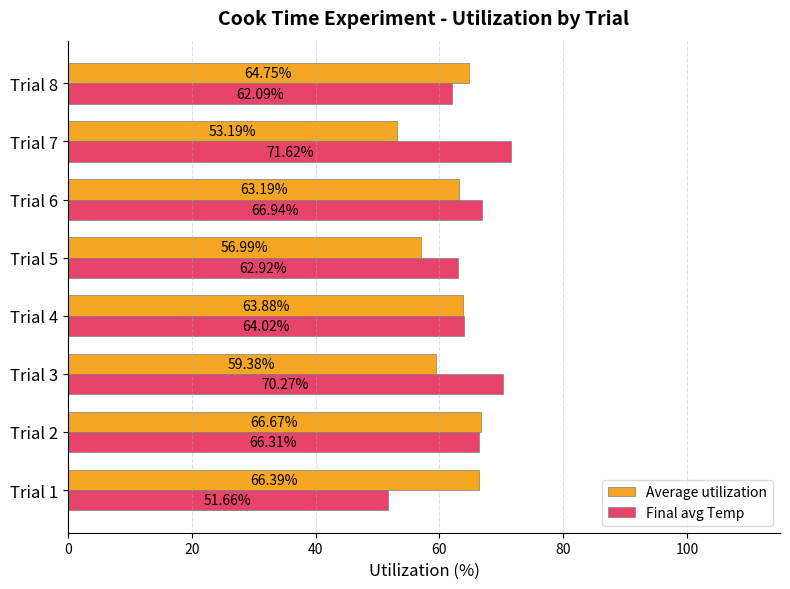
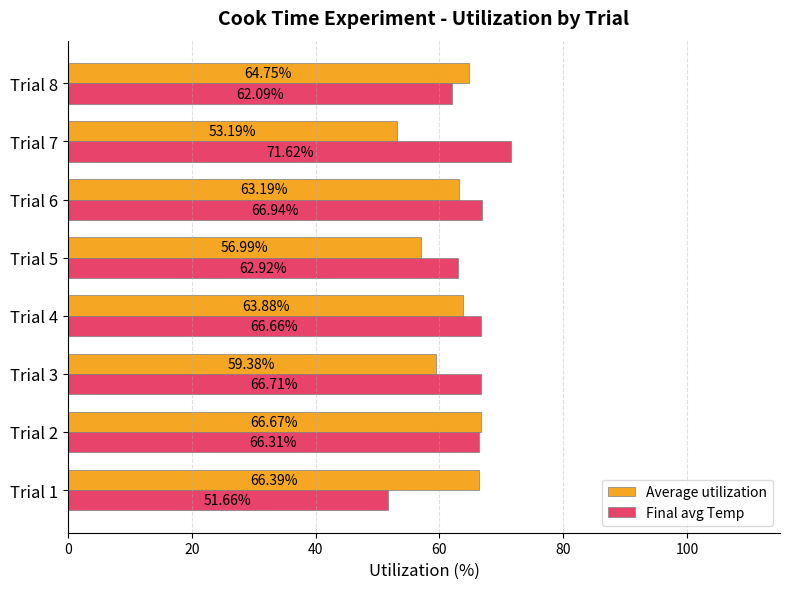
Final avg Temp, Trial 4: 64.02% -> 66.66%
Final avg Temp, Trial 3: 70.27% -> 66.71%
